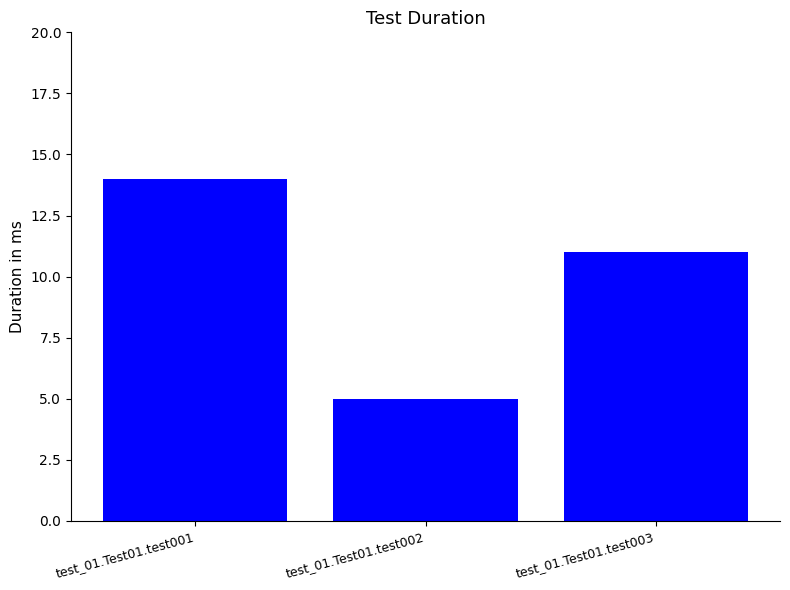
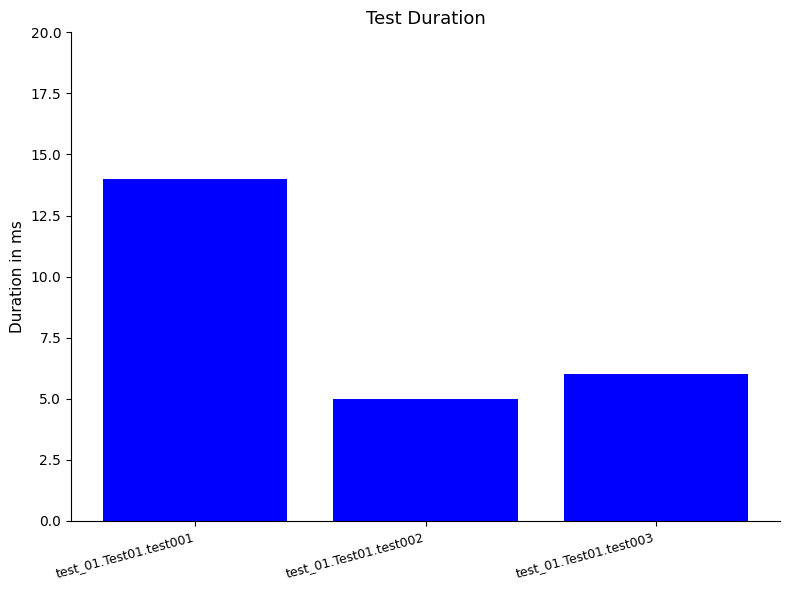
test_01.Test01.test003: 11 -> 6
